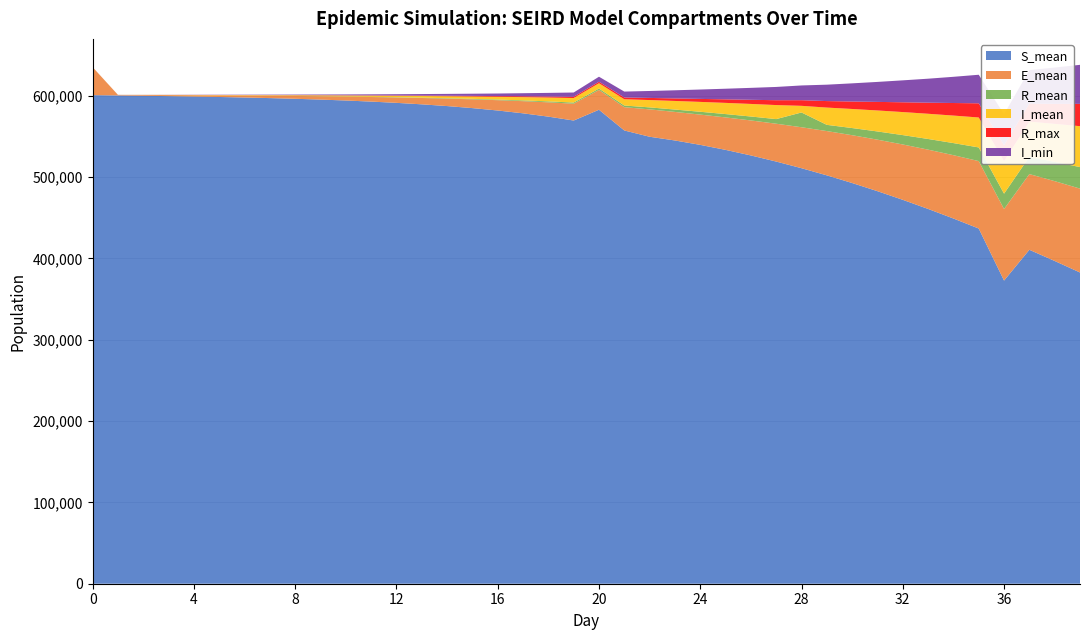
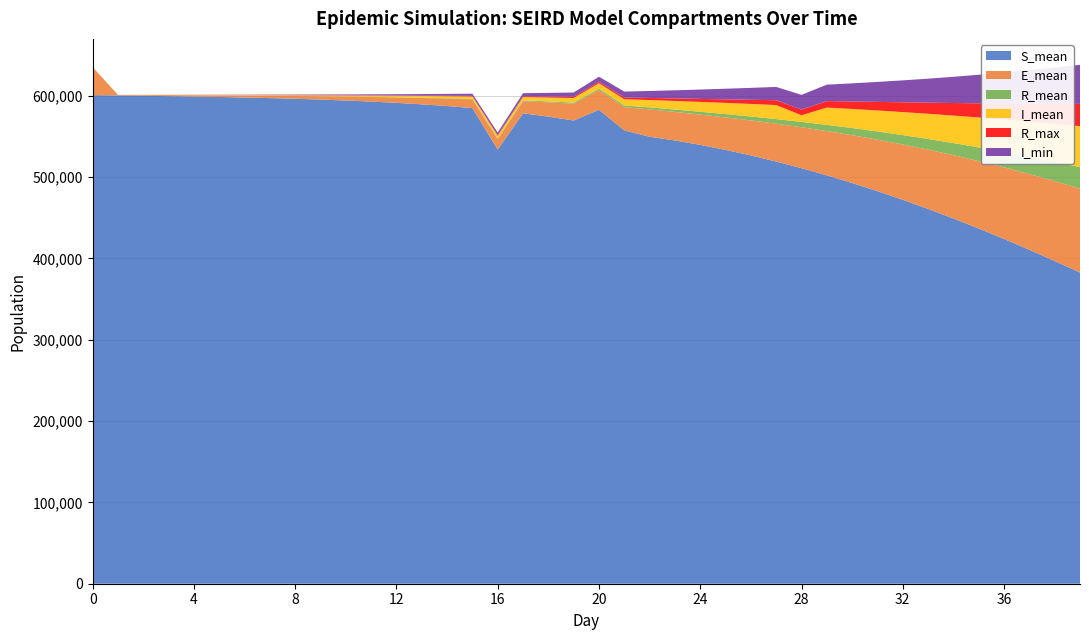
S_mean, 16: 580,000 -> 530,000
R_mean, 28: 20,000 -> 10,000
S_mean, 36: 370,000 -> 420,000
